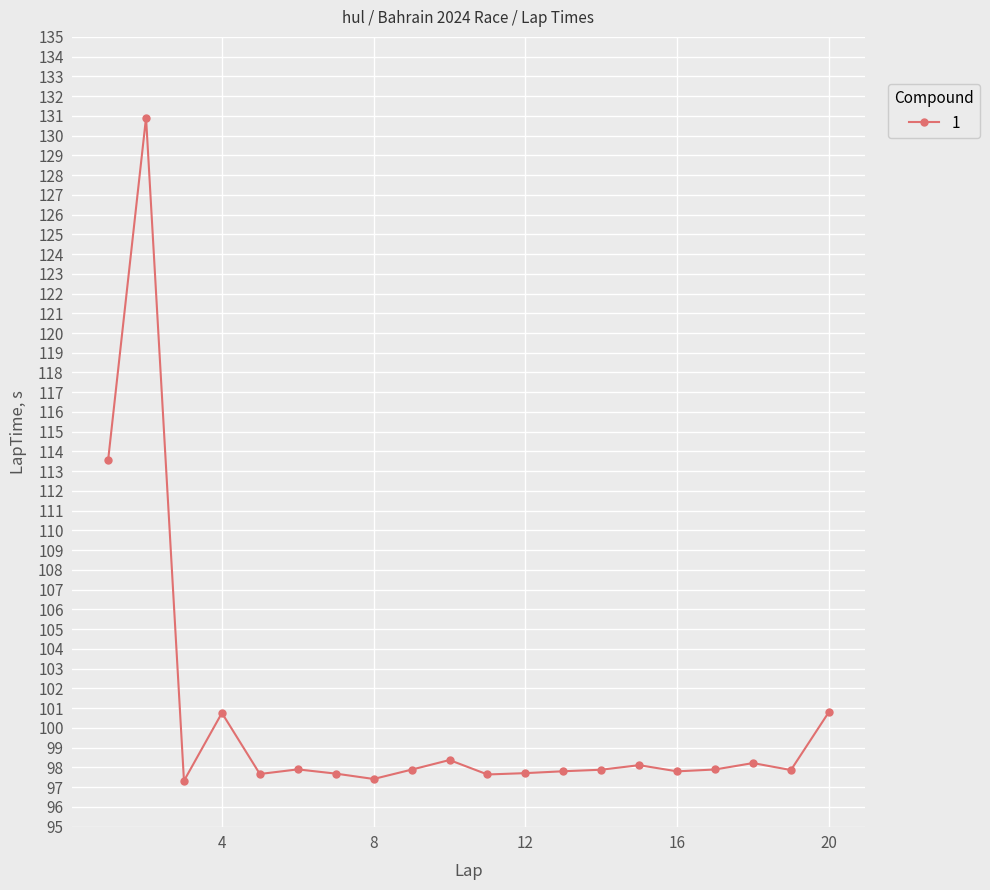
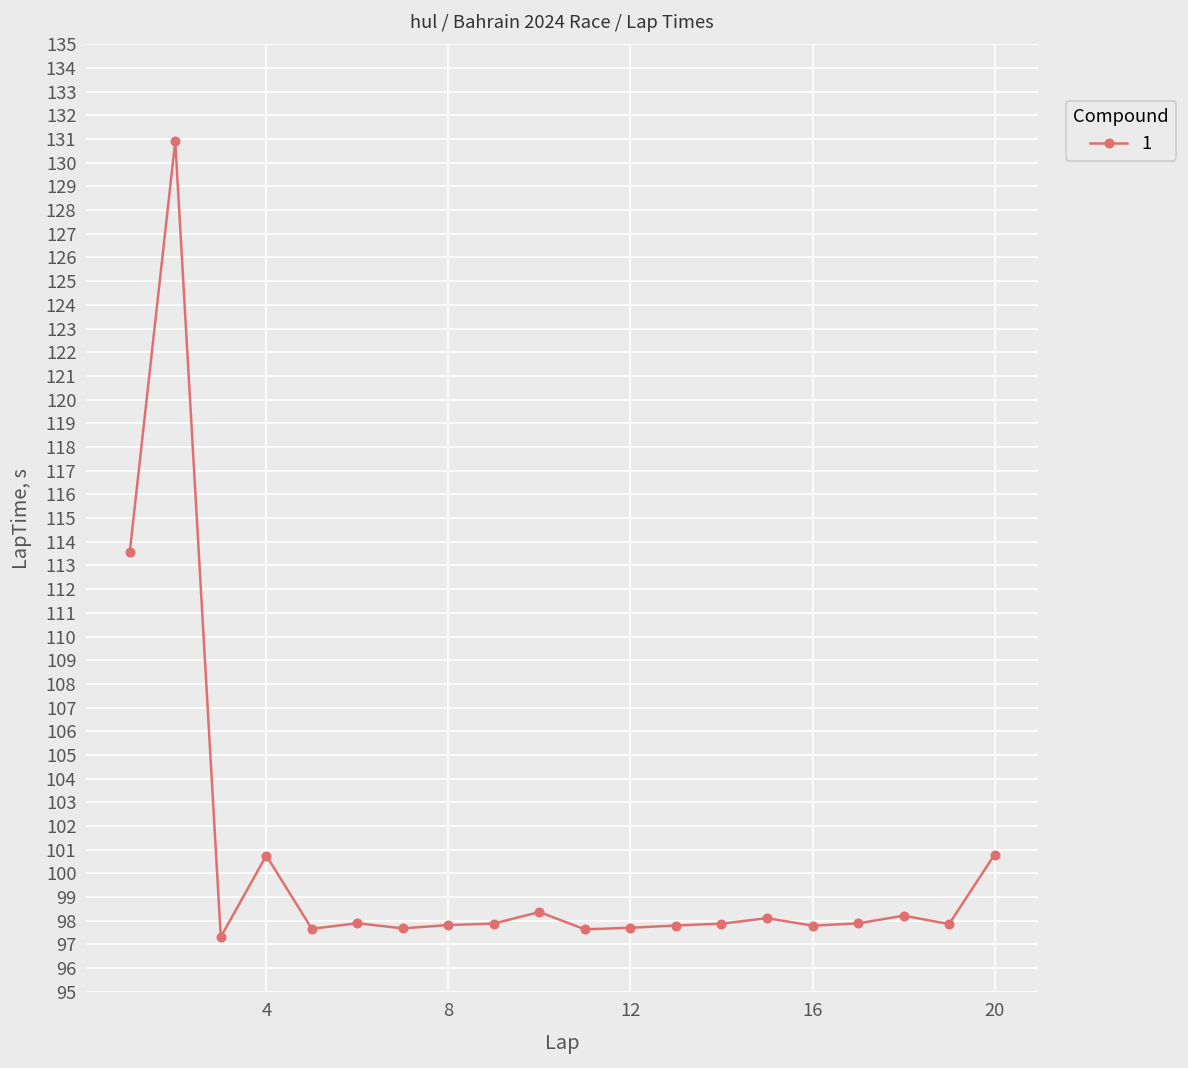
8: 97.4 -> 97.8
